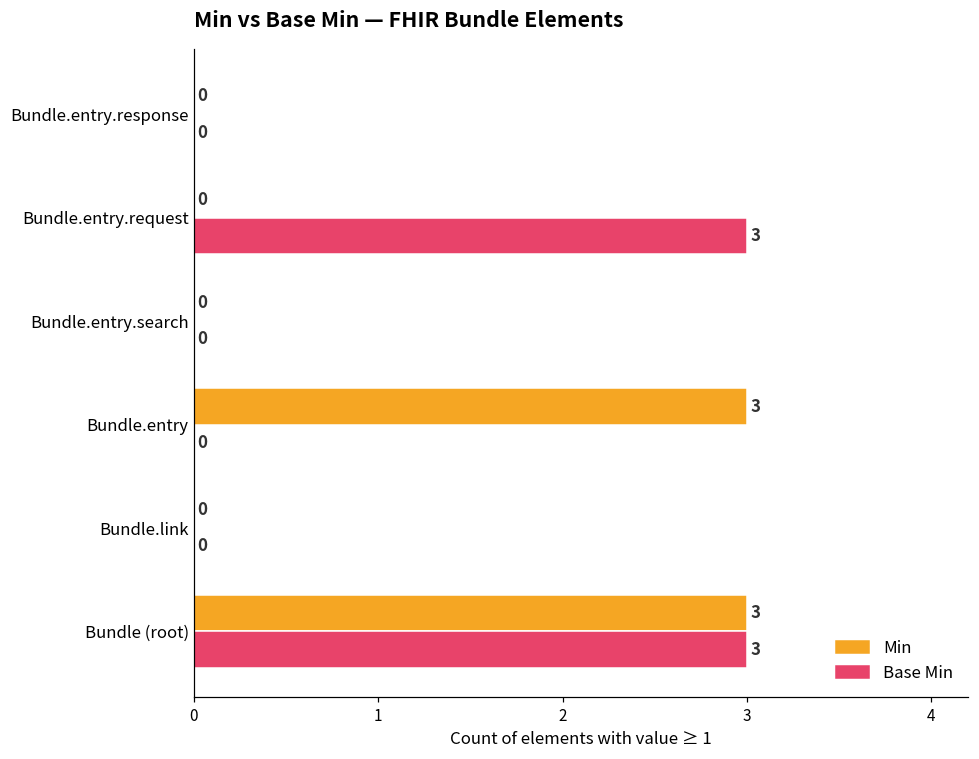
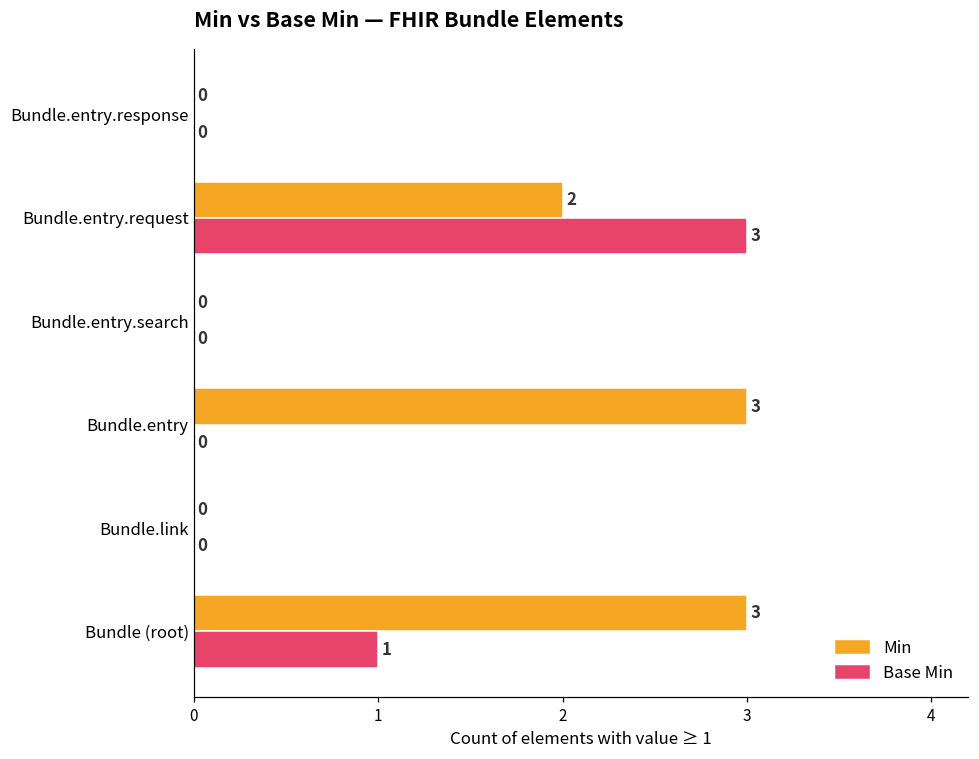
Min, Bundle.entry.request: 0 -> 2
Base Min, Bundle (root): 3 -> 1
